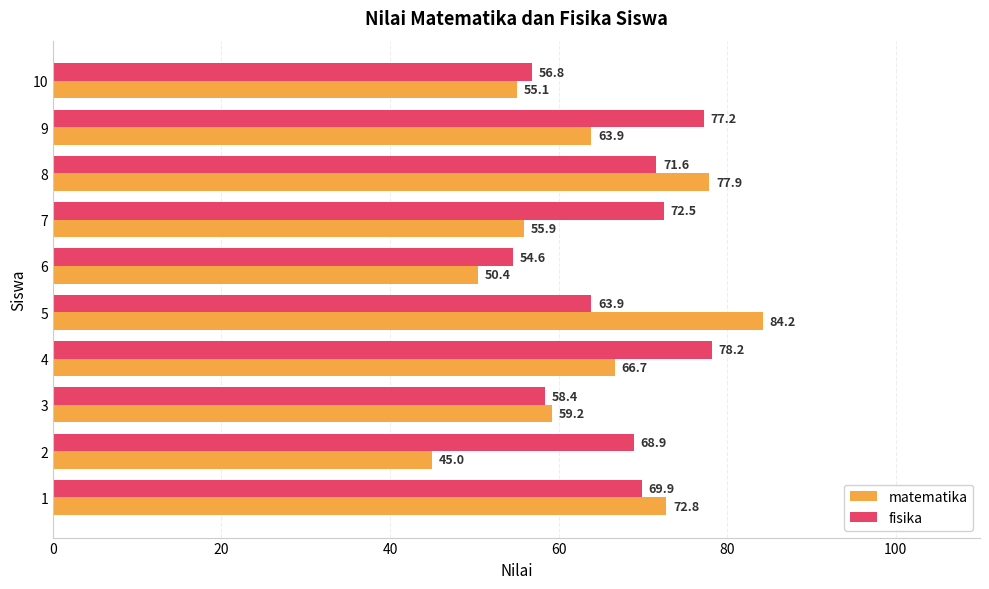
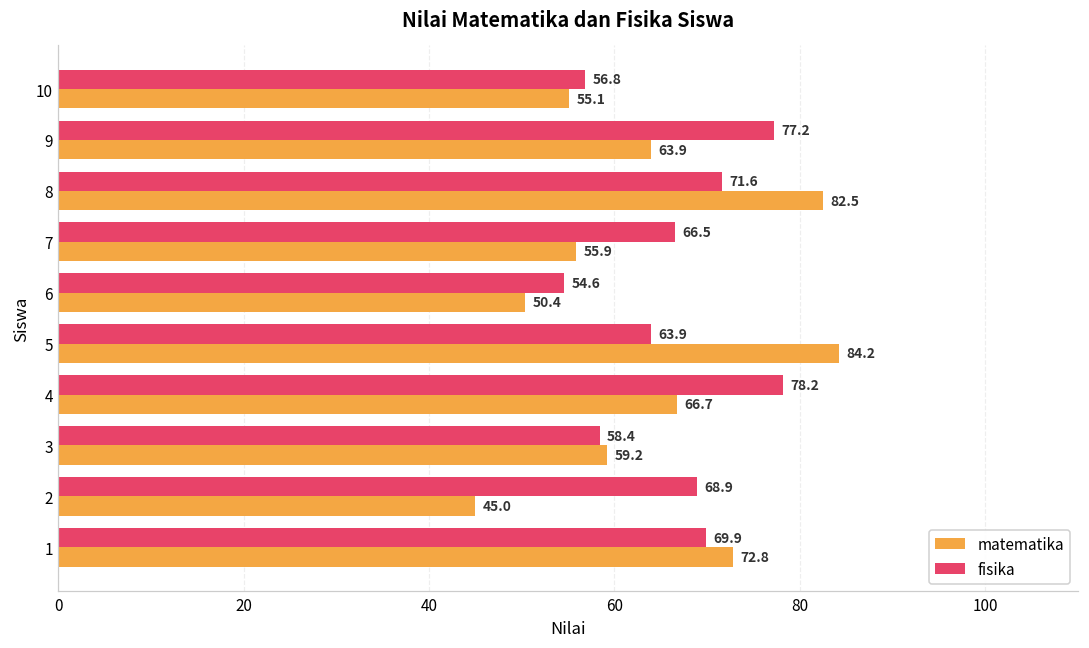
matematika, 8: 77.9 -> 82.5
fisika, 7: 72.5 -> 66.5
